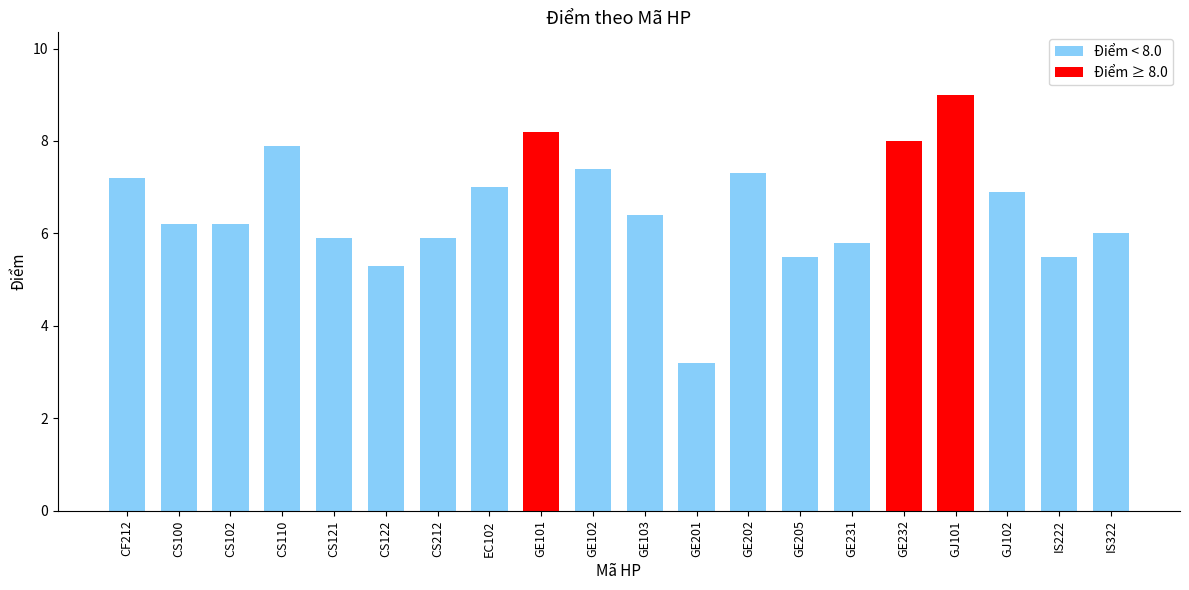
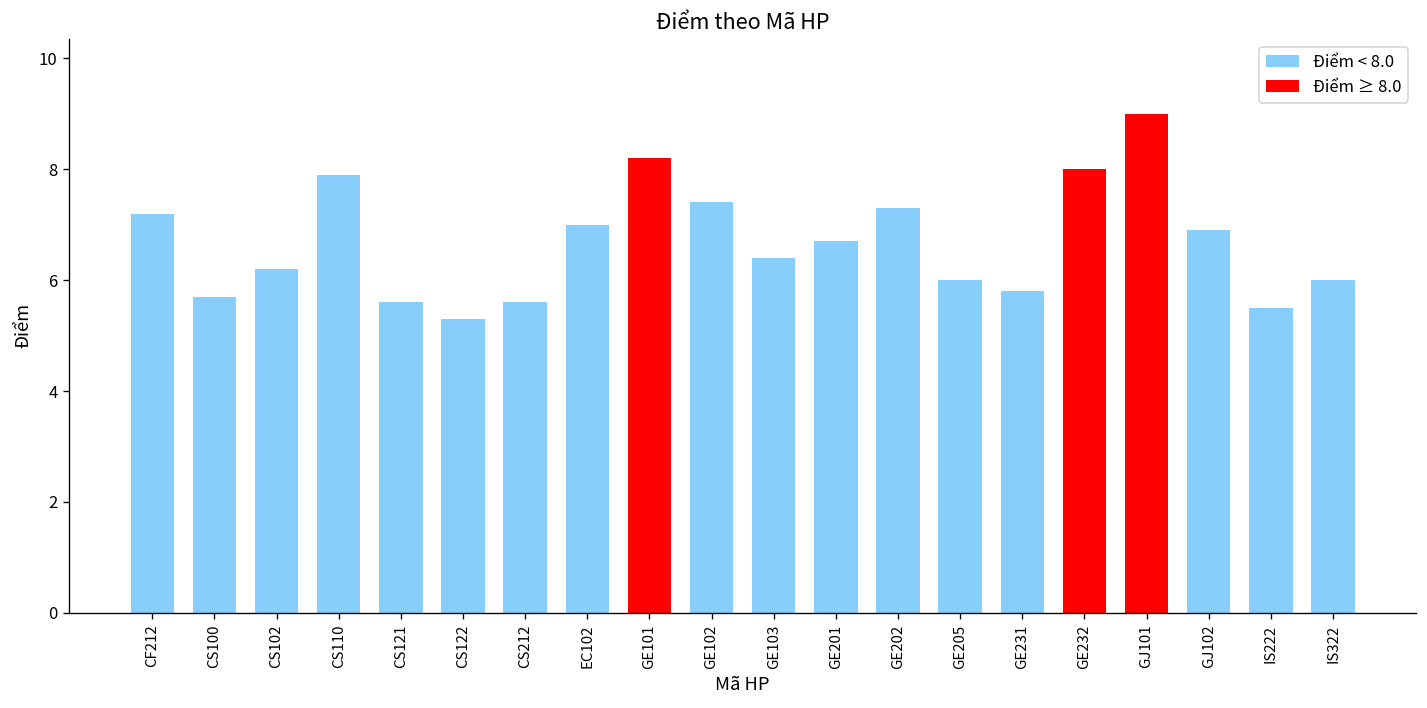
CS100: 6.2 -> 5.7
CS121: 5.9 -> 5.6
CS212: 5.9 -> 5.6
GE201: 3.2 -> 6.7
GE205: 5.5 -> 6.0
